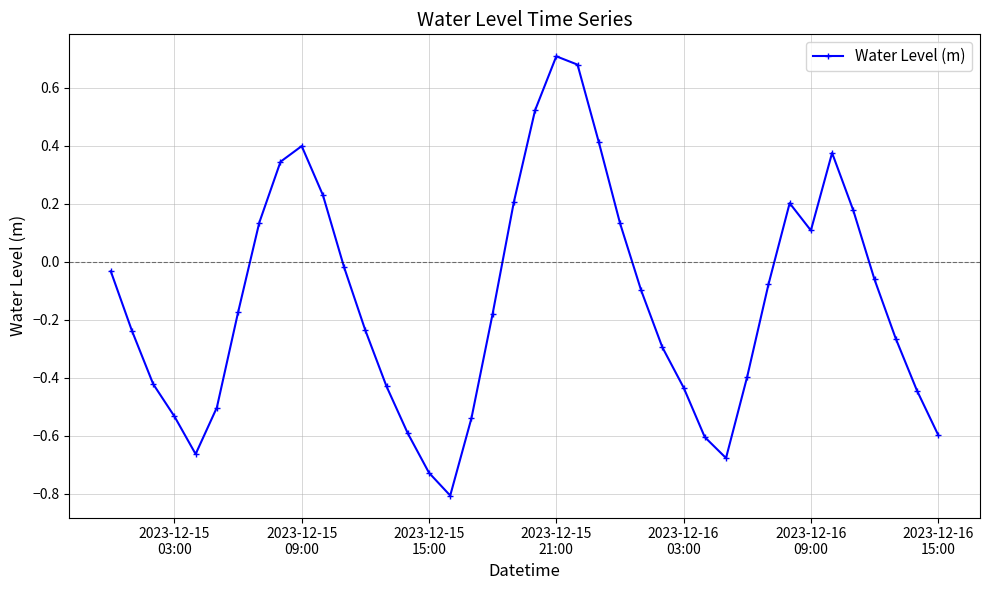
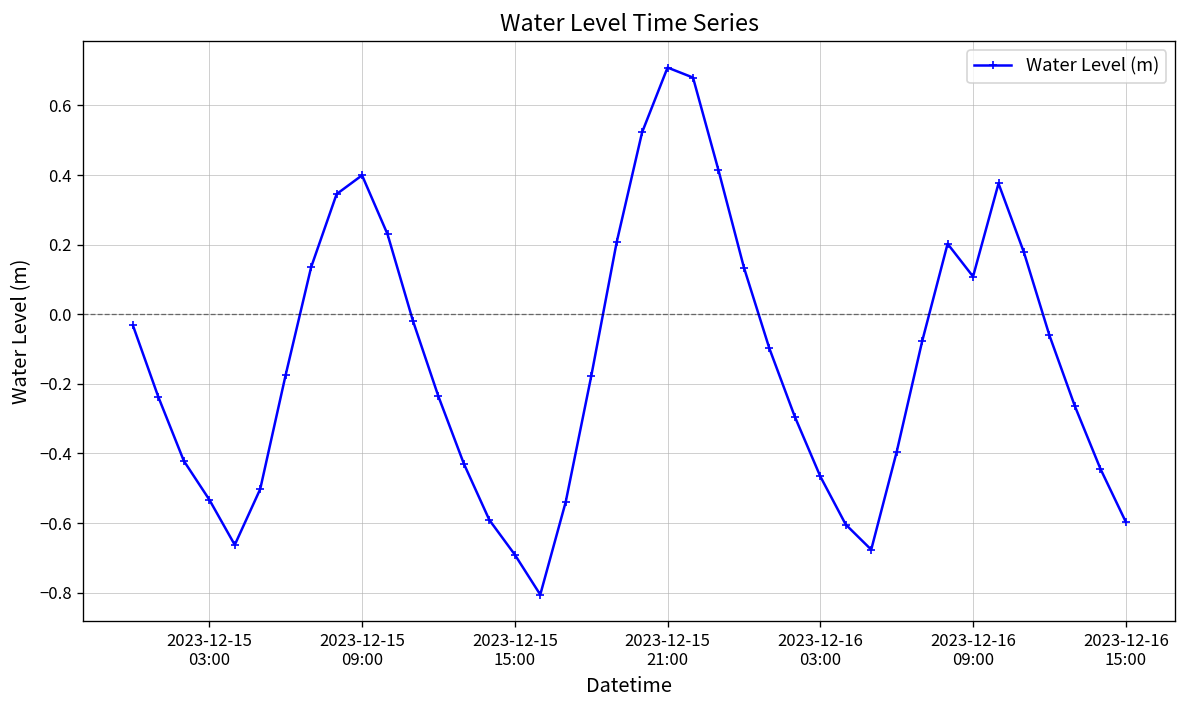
2023-12-15 15:00: -0.73 -> -0.69
2023-12-16 03:00: -0.43 -> -0.47
